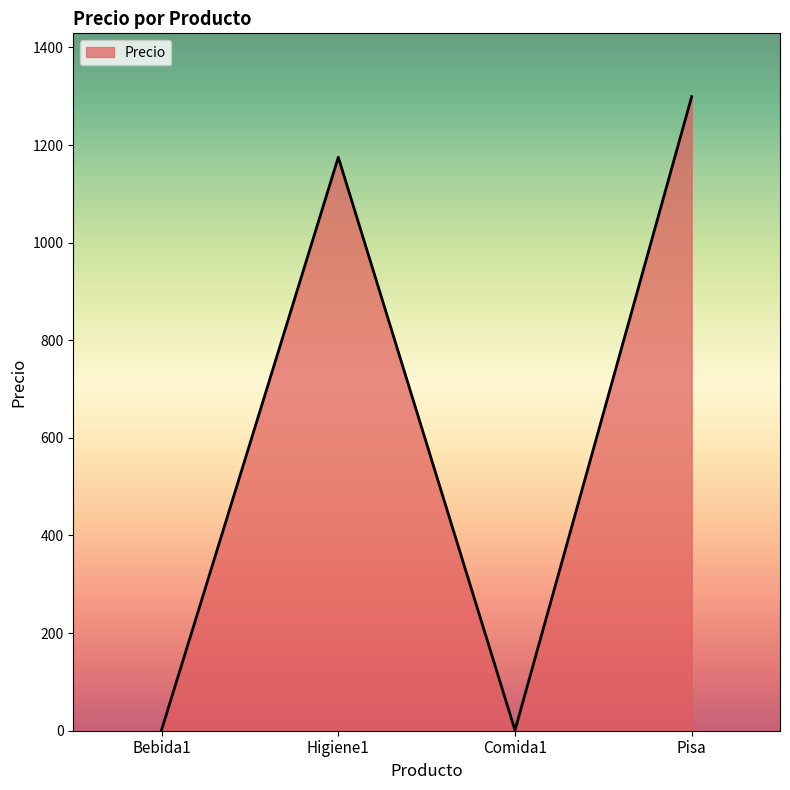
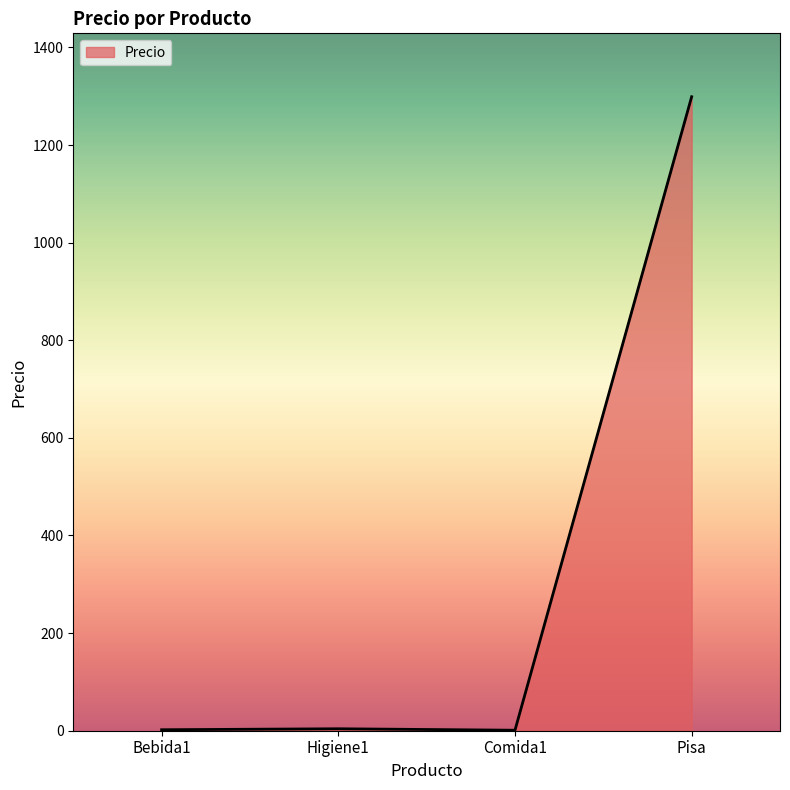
Higiene1: 1180 -> 0
